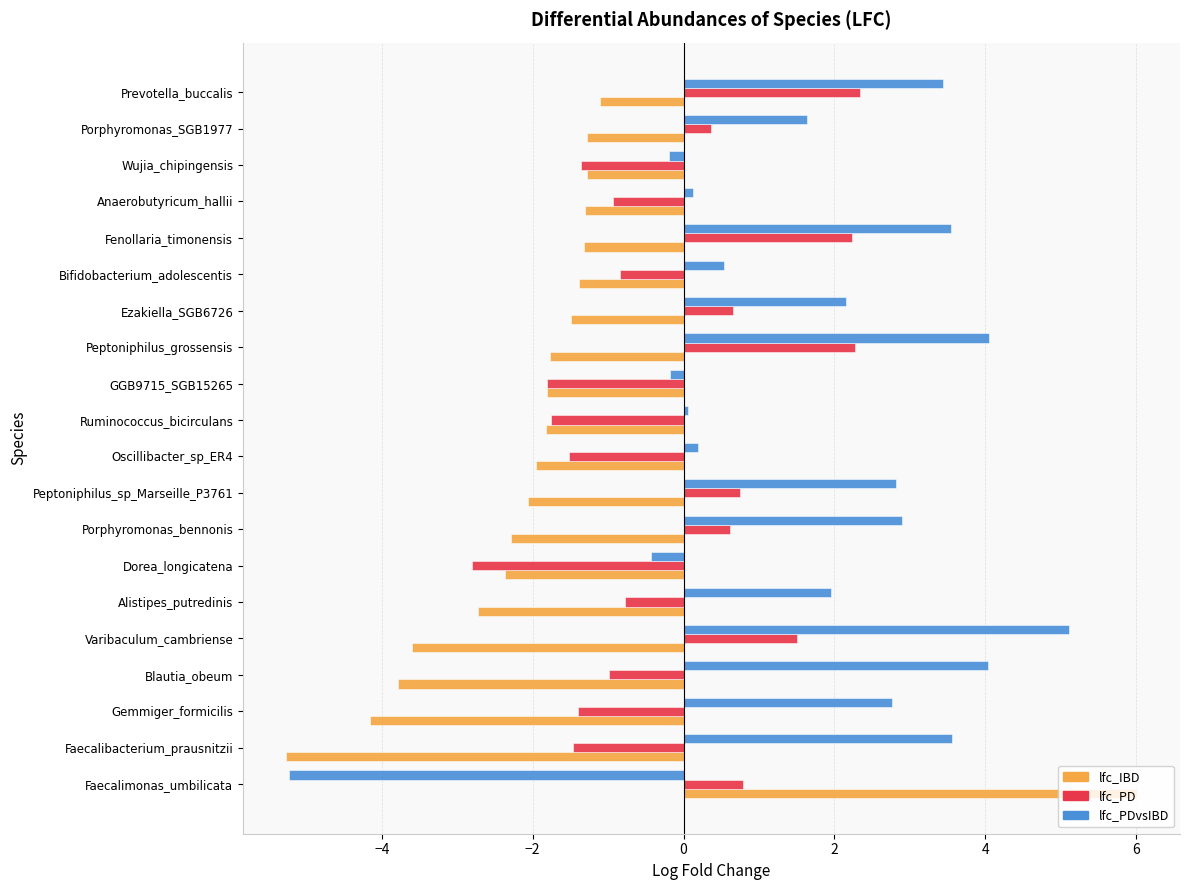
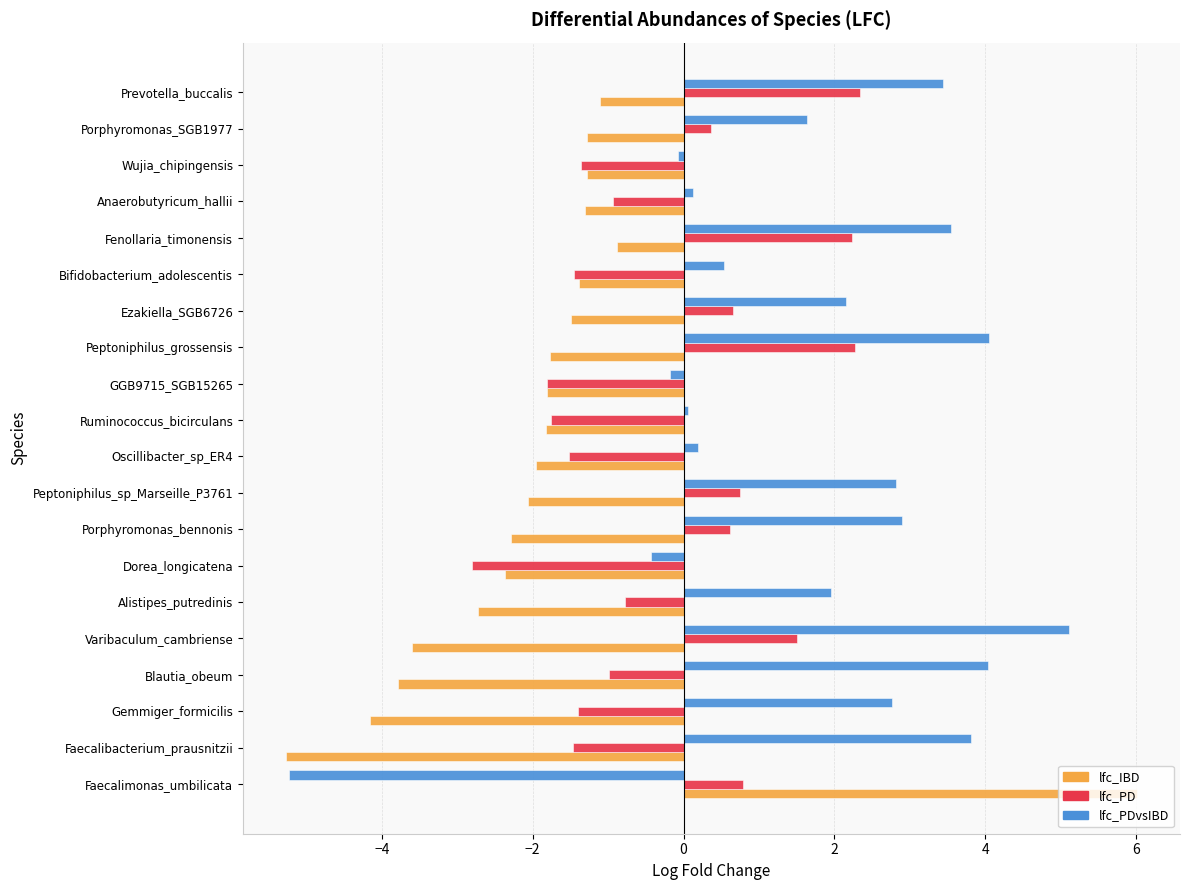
lfc_PDvsIBD, Wujia_chipingensis: -0.2 -> -0.1
lfc_IBD, Fenollaria_timonensis: -1.3 -> -0.9
lfc_PD, Bifidobacterium_adolescentis: -0.8 -> -1.5
lfc_PDvsIBD, Faecalibacterium_prausnitzii: 3.6 -> 3.8
